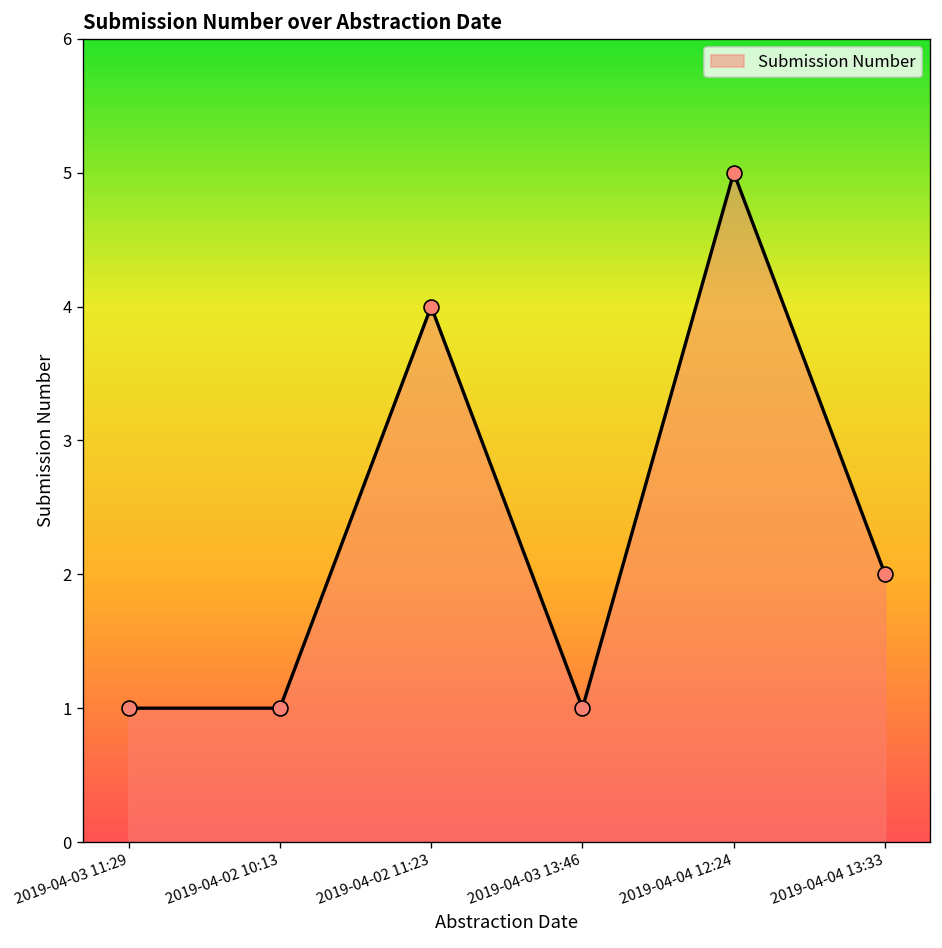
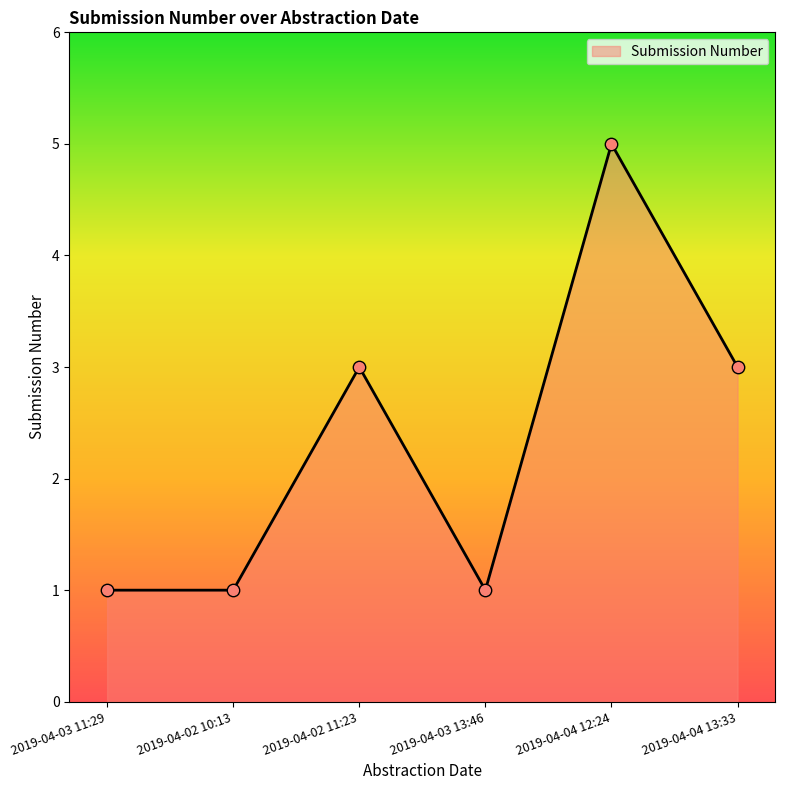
2019-04-02 11:23: 4 -> 3
2019-04-04 13:33: 2 -> 3
